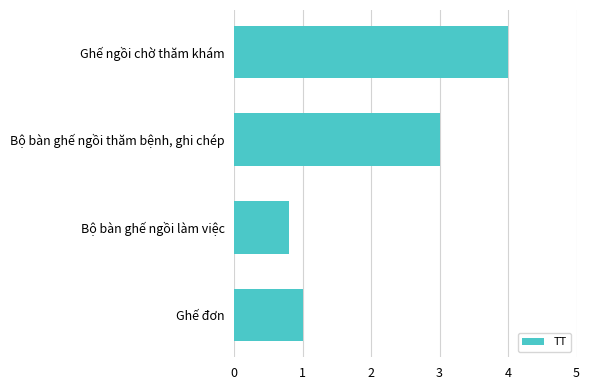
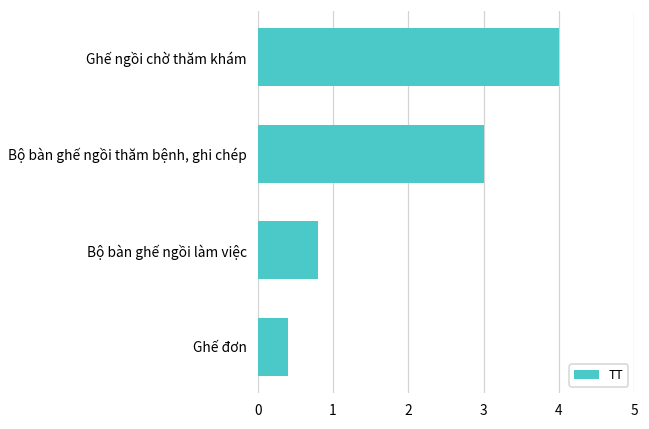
Ghế đơn: 1.0 -> 0.4
